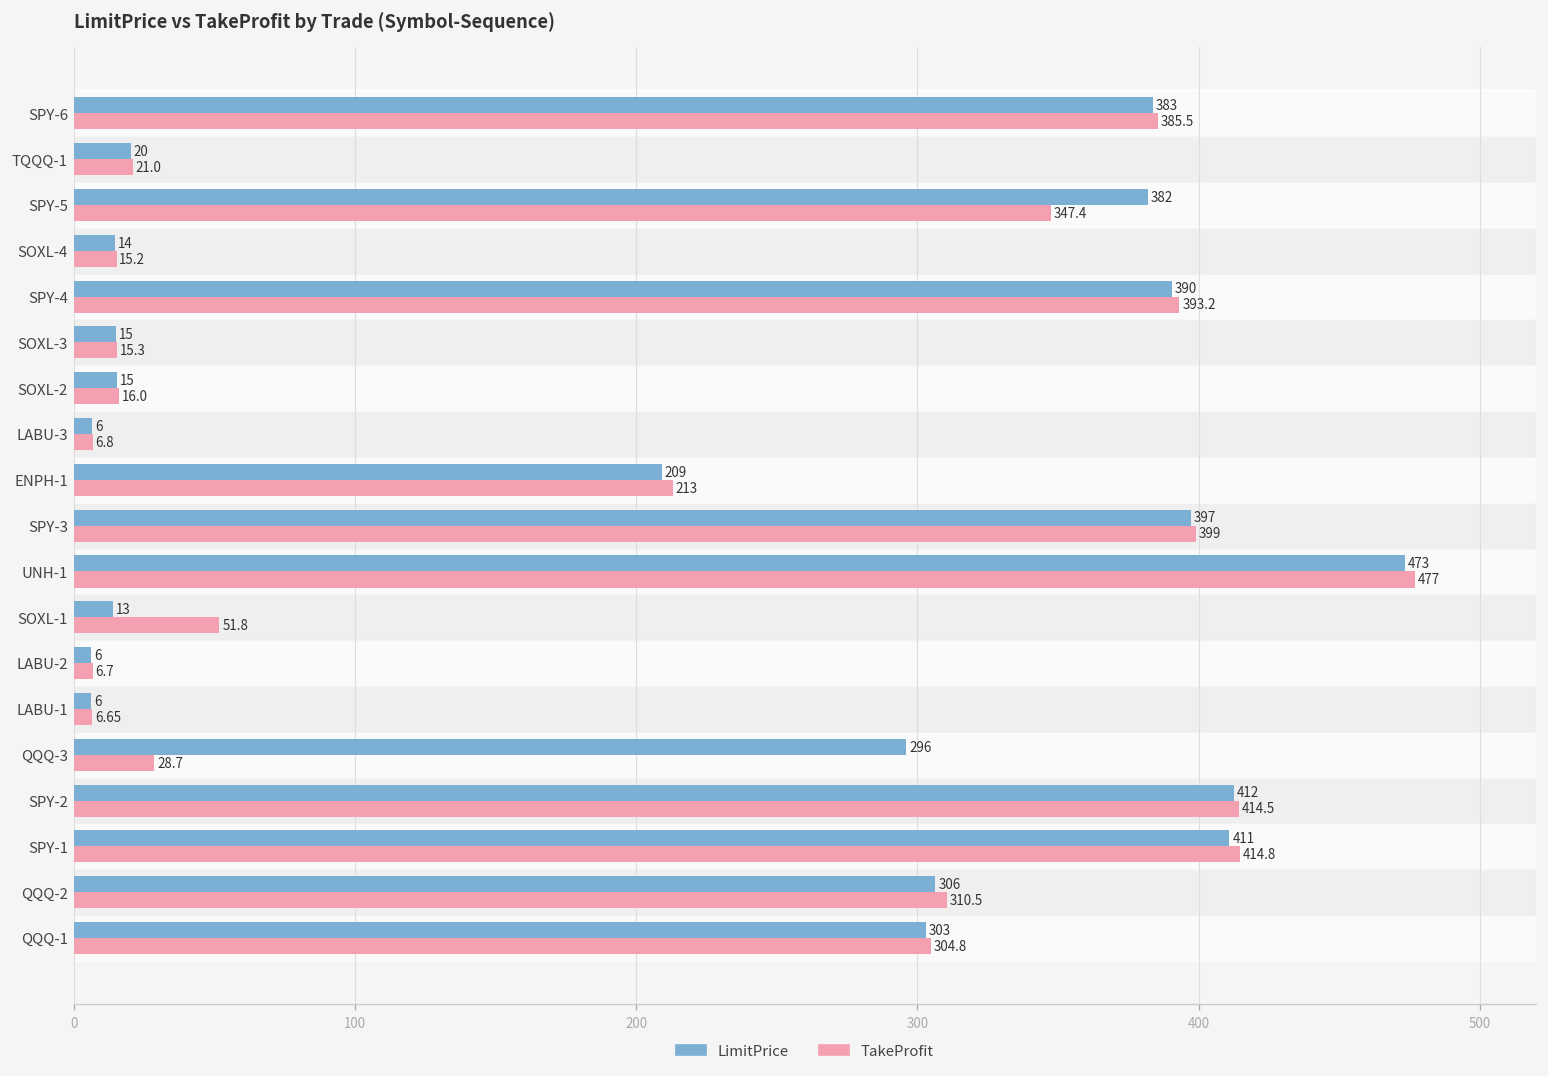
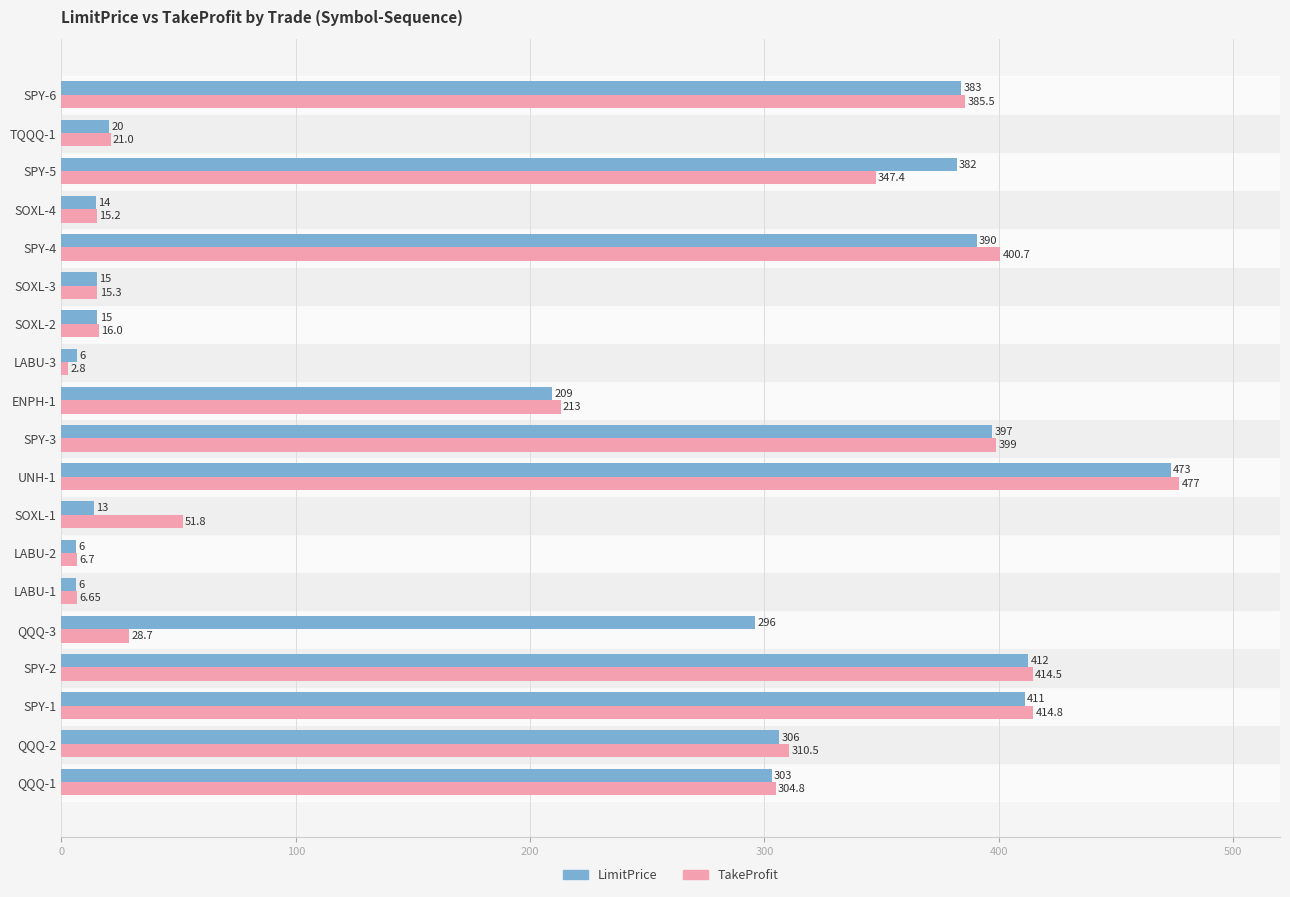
TakeProfit, SPY-4: 393.2 -> 400.7
TakeProfit, LABU-3: 6.8 -> 2.8
